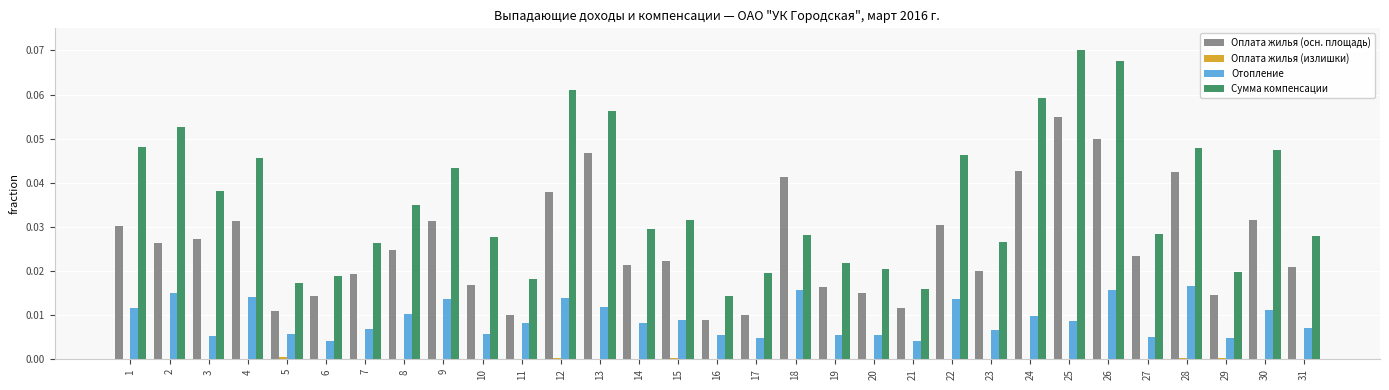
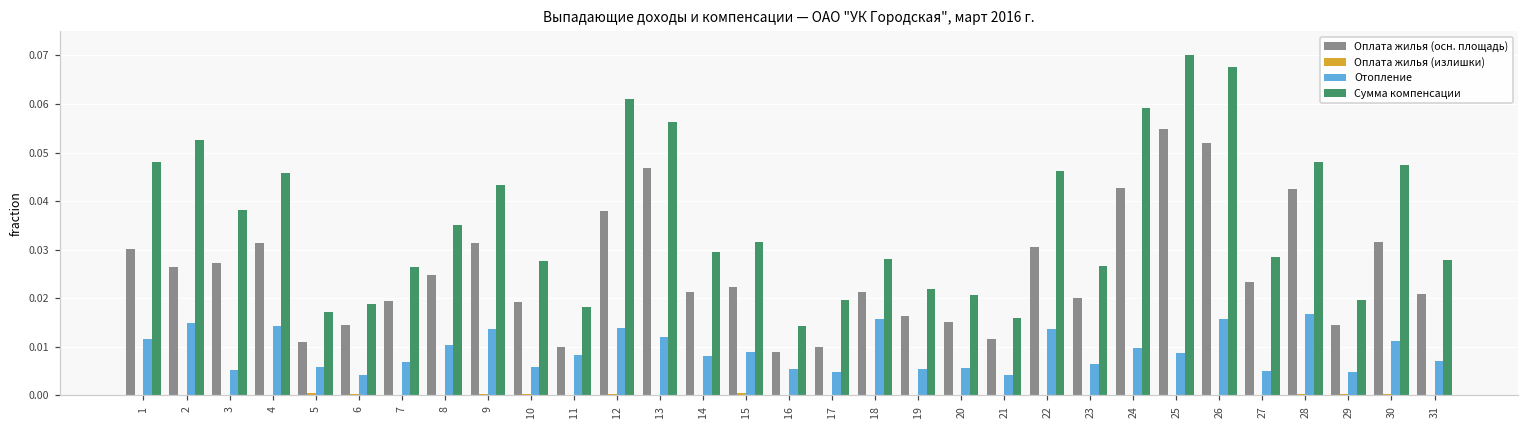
Оплата жилья (осн. площадь), 10: 0.017 -> 0.019
Оплата жилья (осн. площадь), 18: 0.041 -> 0.021
Оплата жилья (осн. площадь), 26: 0.050 -> 0.052
